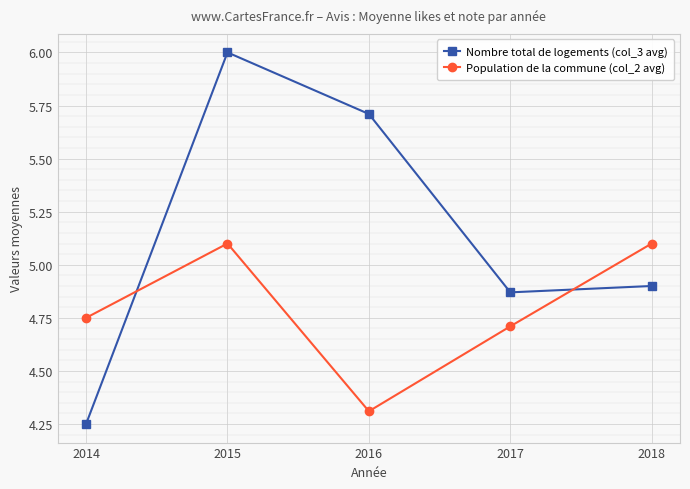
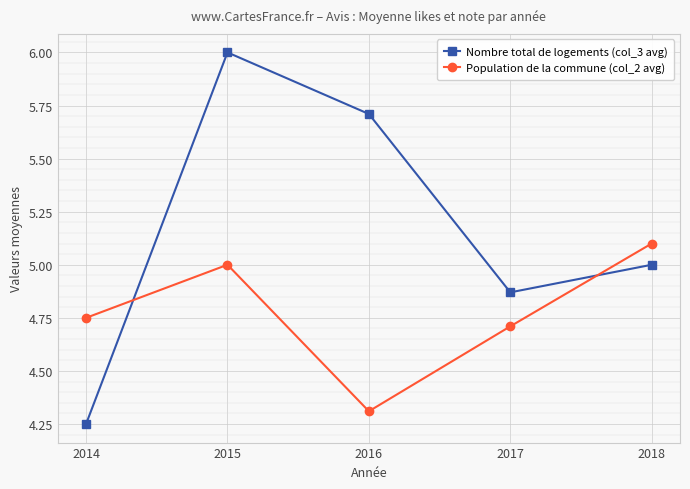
Population de la commune (col_2 avg), 2015: 5.1 -> 5.0
Nombre total de logements (col_3 avg), 2018: 4.9 -> 5.0
